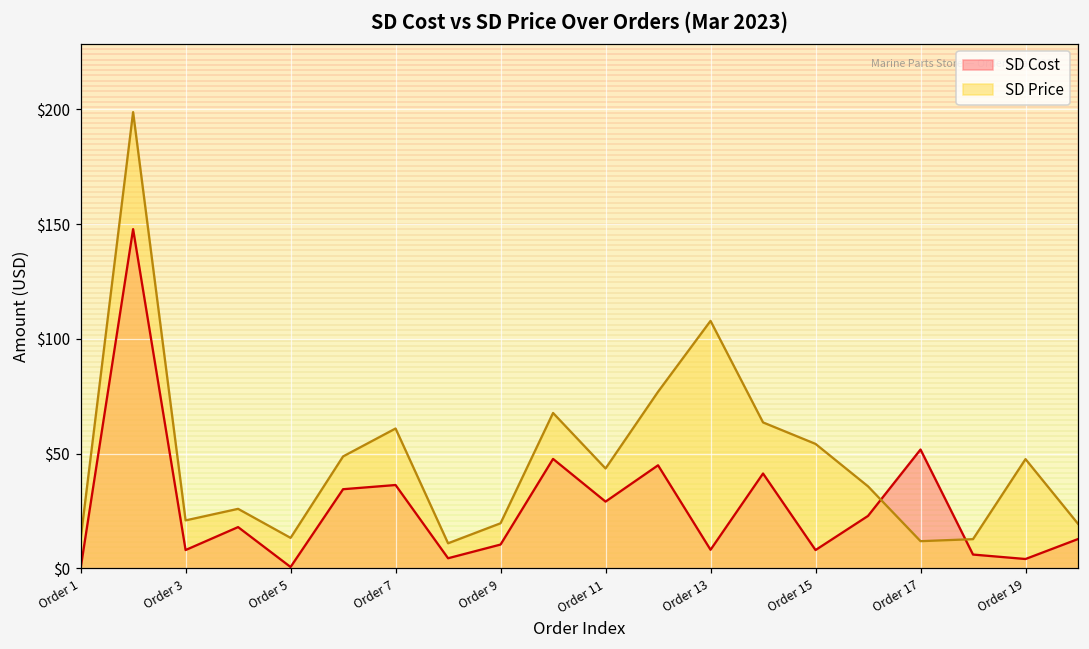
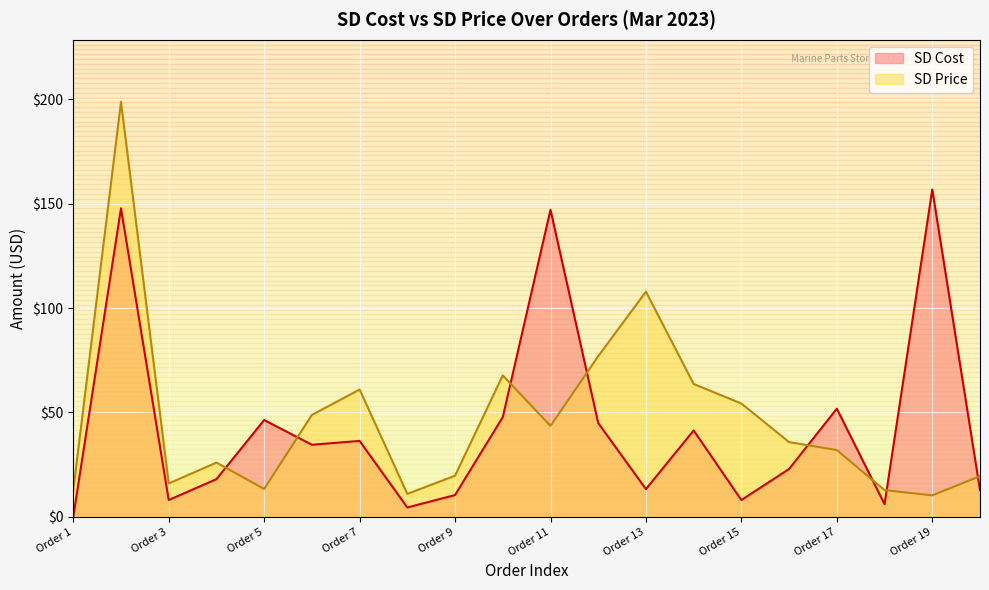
SD Price, Order 3: $21 -> $16
SD Cost, Order 5: $1 -> $46
SD Cost, Order 11: $29 -> $147
SD Cost, Order 13: $8 -> $13
SD Price, Order 17: $12 -> $32
SD Cost, Order 19: $4 -> $157
SD Price, Order 19: $48 -> $10
